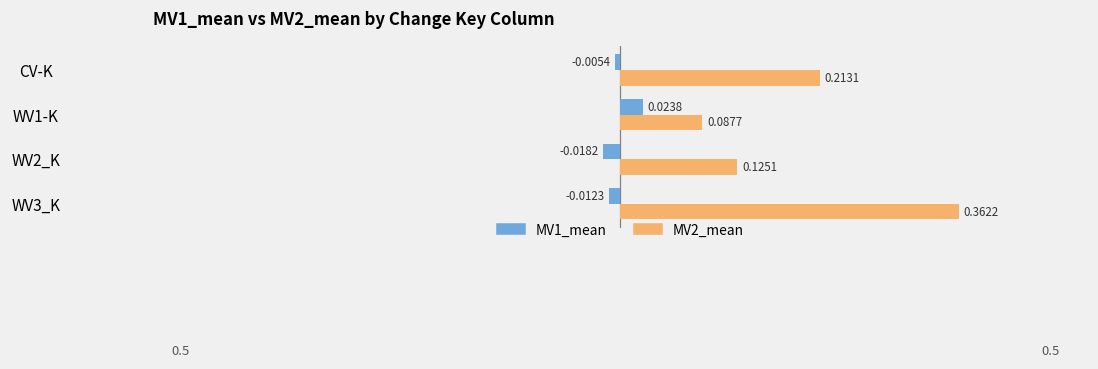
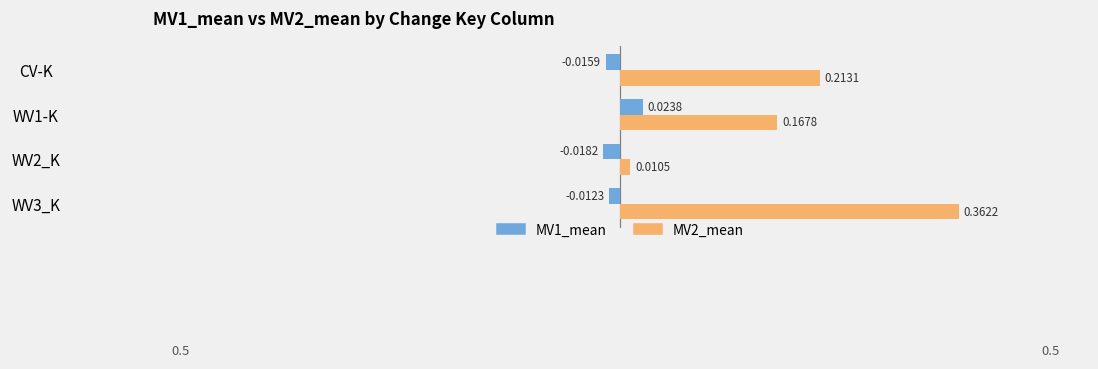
MV1_mean, CV-K: -0.0054 -> -0.0159
MV2_mean, WV1-K: 0.0877 -> 0.1678
MV2_mean, WV2_K: 0.1251 -> 0.0105
